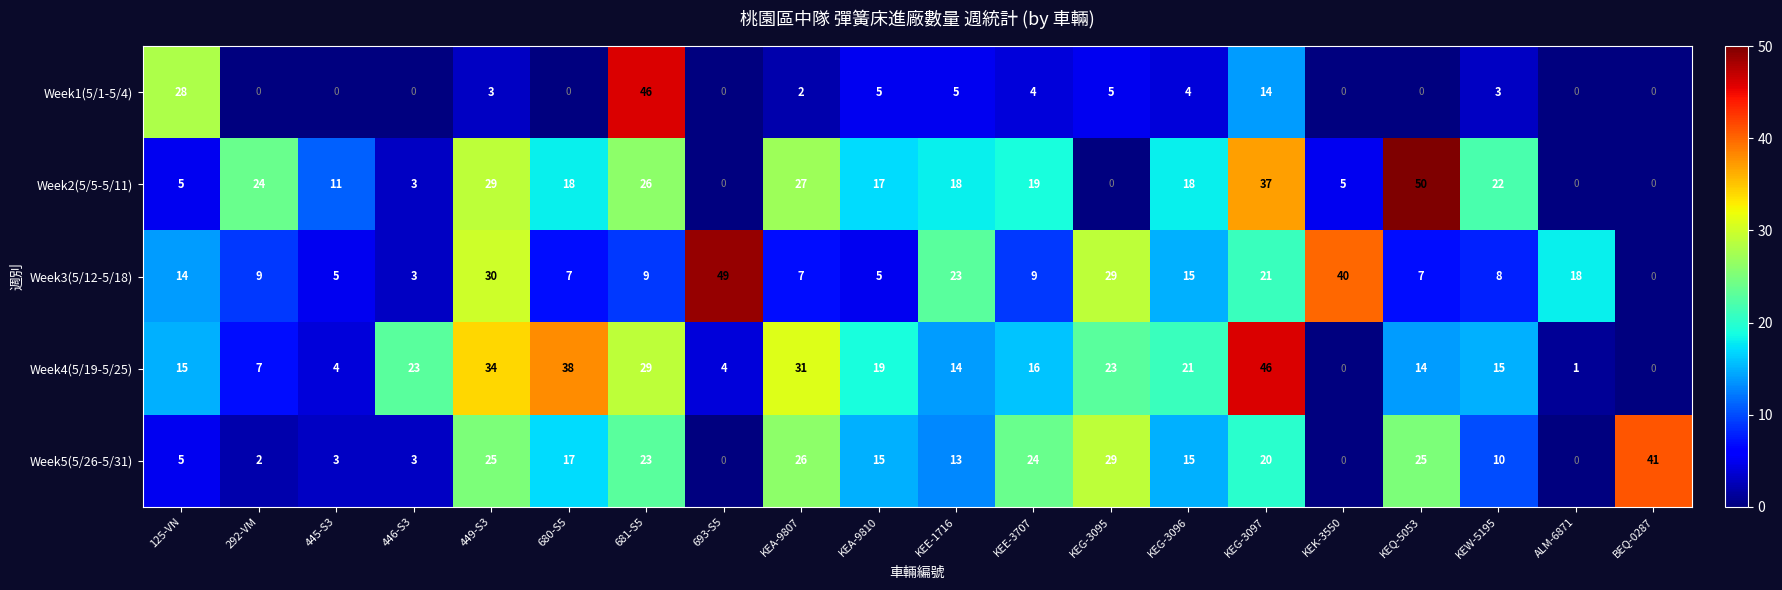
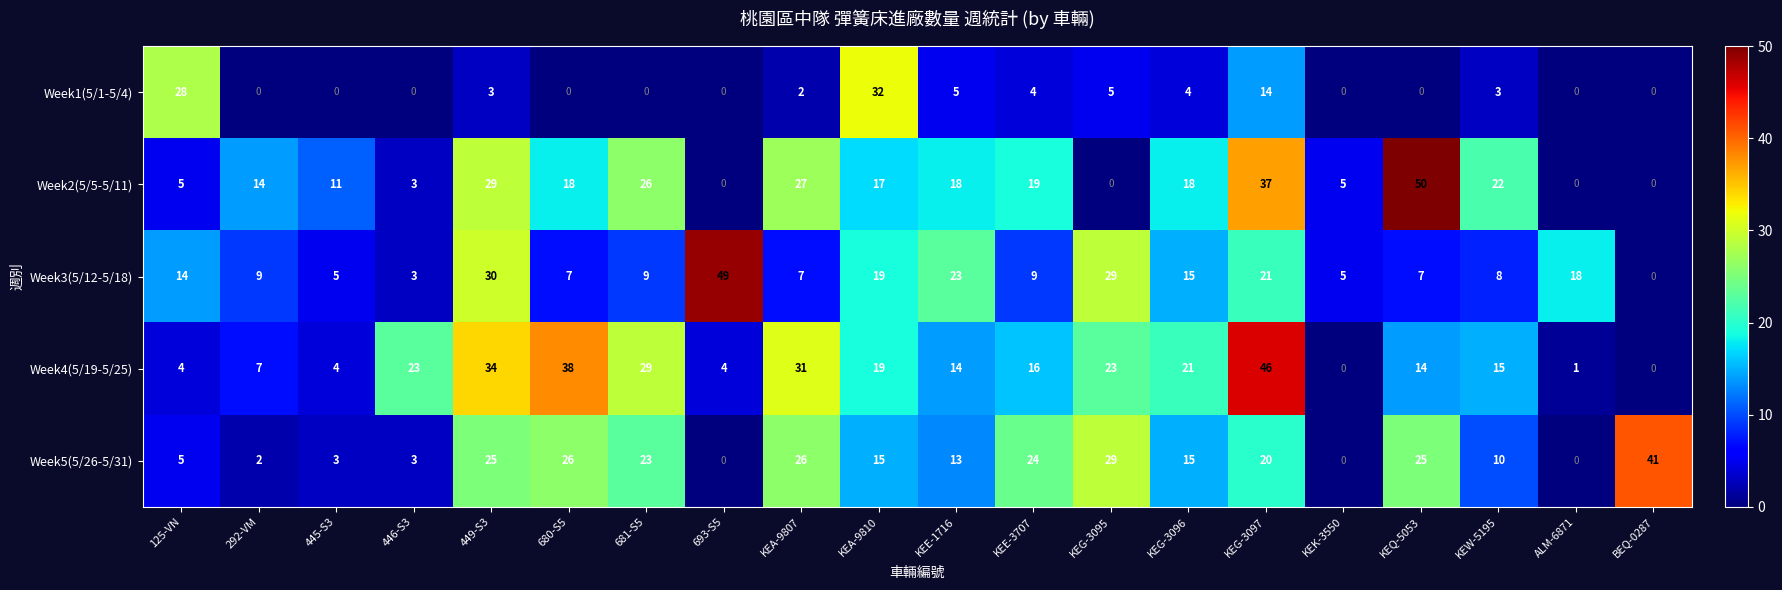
Week1(5/1-5/4), 681-S5: 46 -> 0
Week1(5/1-5/4), KEA-9810: 5 -> 32
Week2(5/5-5/11), 292-VM: 24 -> 14
Week3(5/12-5/18), KEA-9810: 5 -> 19
Week3(5/12-5/18), KEK-3550: 40 -> 5
Week4(5/19-5/25), 125-VN: 15 -> 4
Week5(5/26-5/31), 680-S5: 17 -> 26
